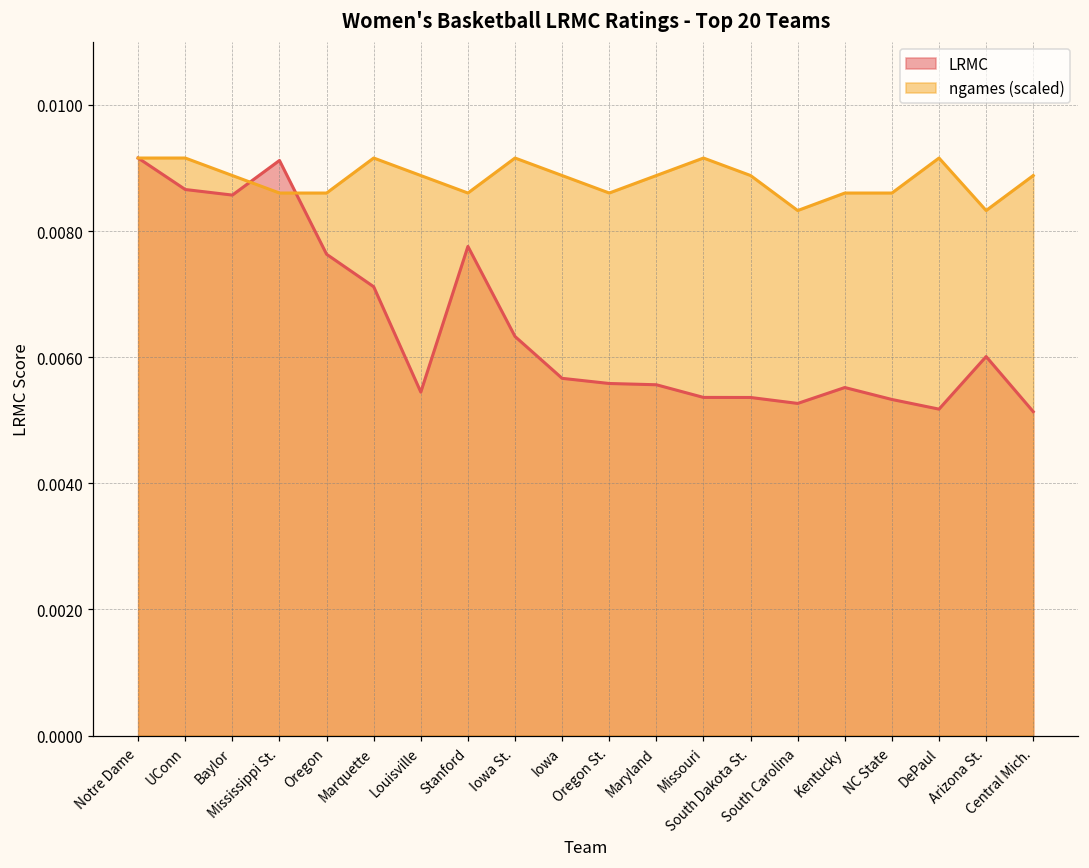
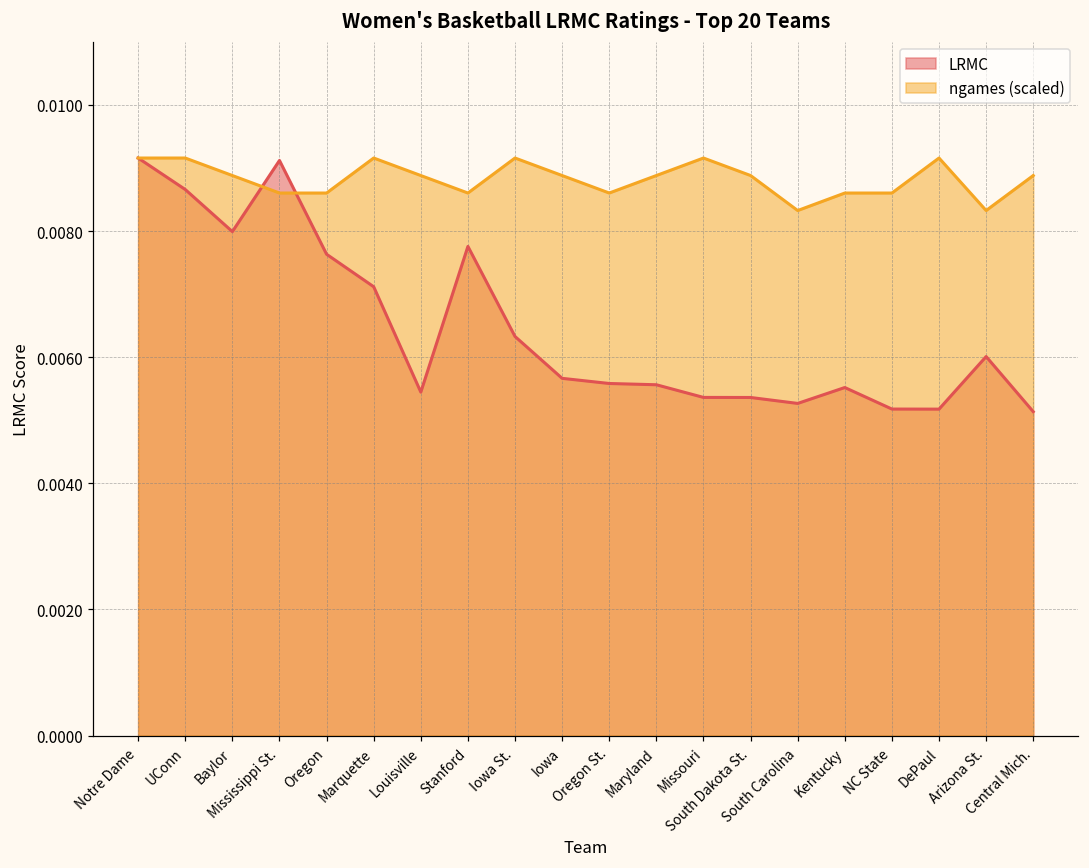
LRMC, Baylor: 0.0086 -> 0.0080
LRMC, NC State: 0.0053 -> 0.0052
